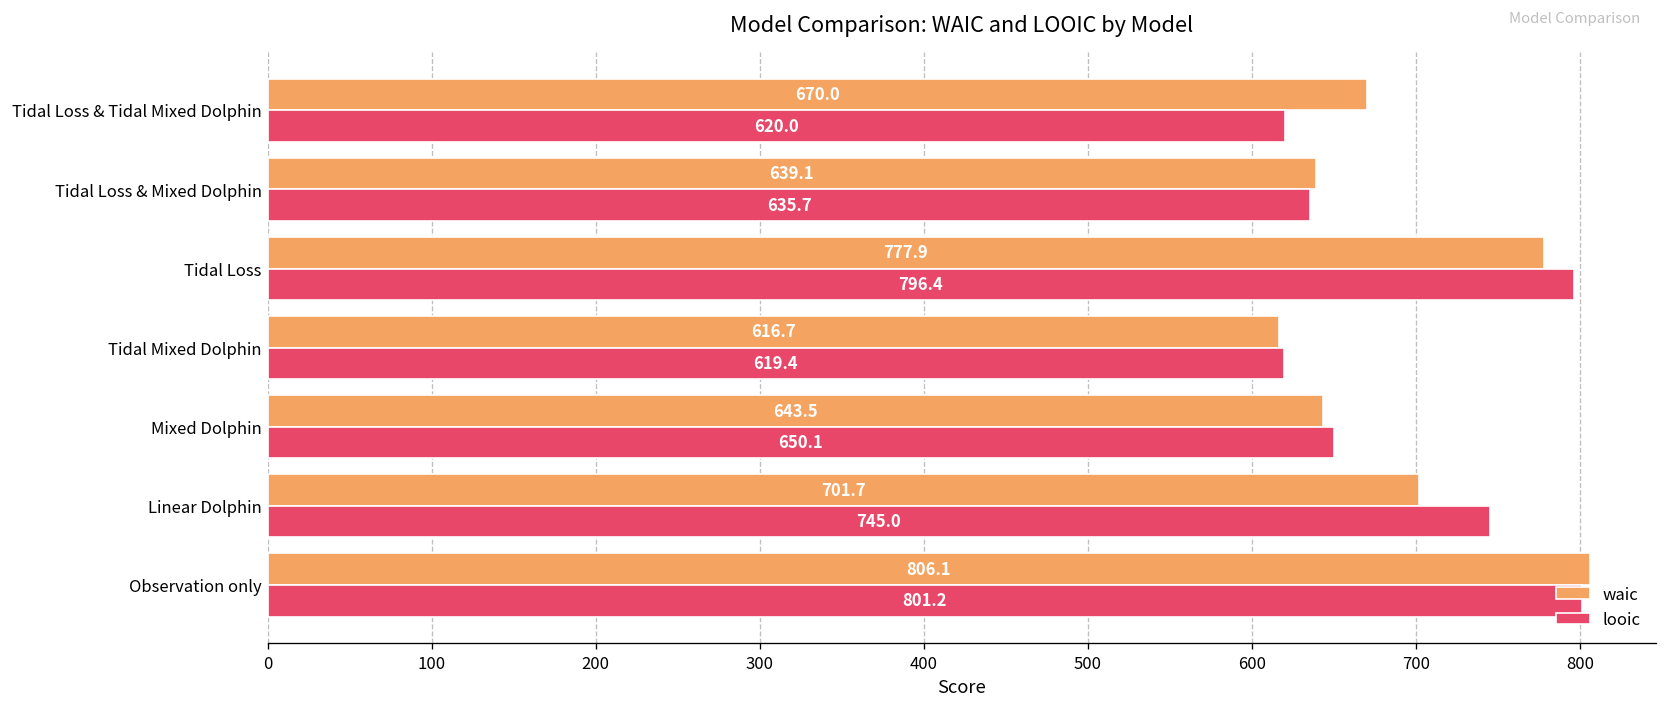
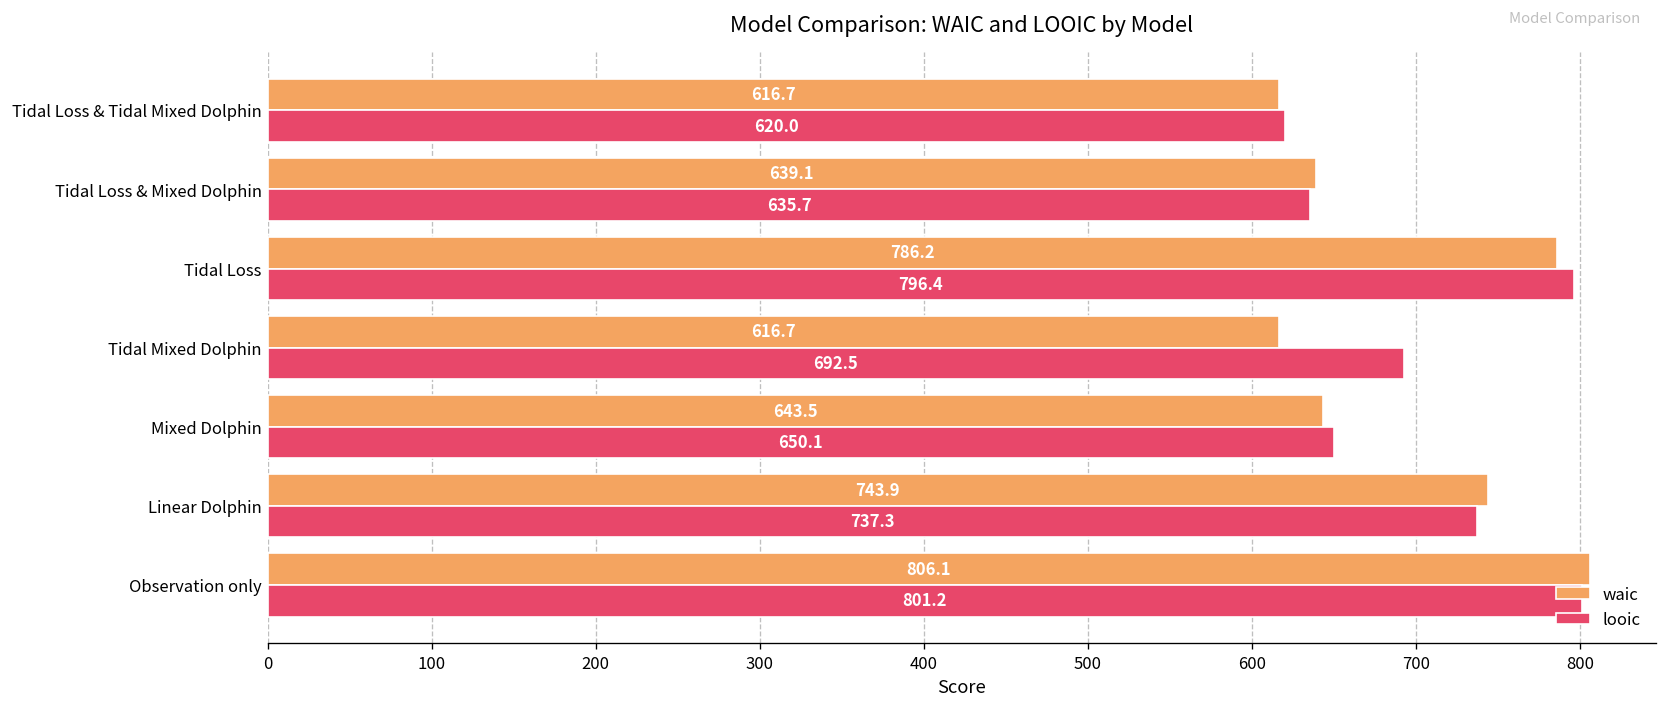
waic, Tidal Loss & Tidal Mixed Dolphin: 670.0 -> 616.7
waic, Tidal Loss: 777.9 -> 786.2
looic, Tidal Mixed Dolphin: 619.4 -> 692.5
waic, Linear Dolphin: 701.7 -> 743.9
looic, Linear Dolphin: 745.0 -> 737.3
